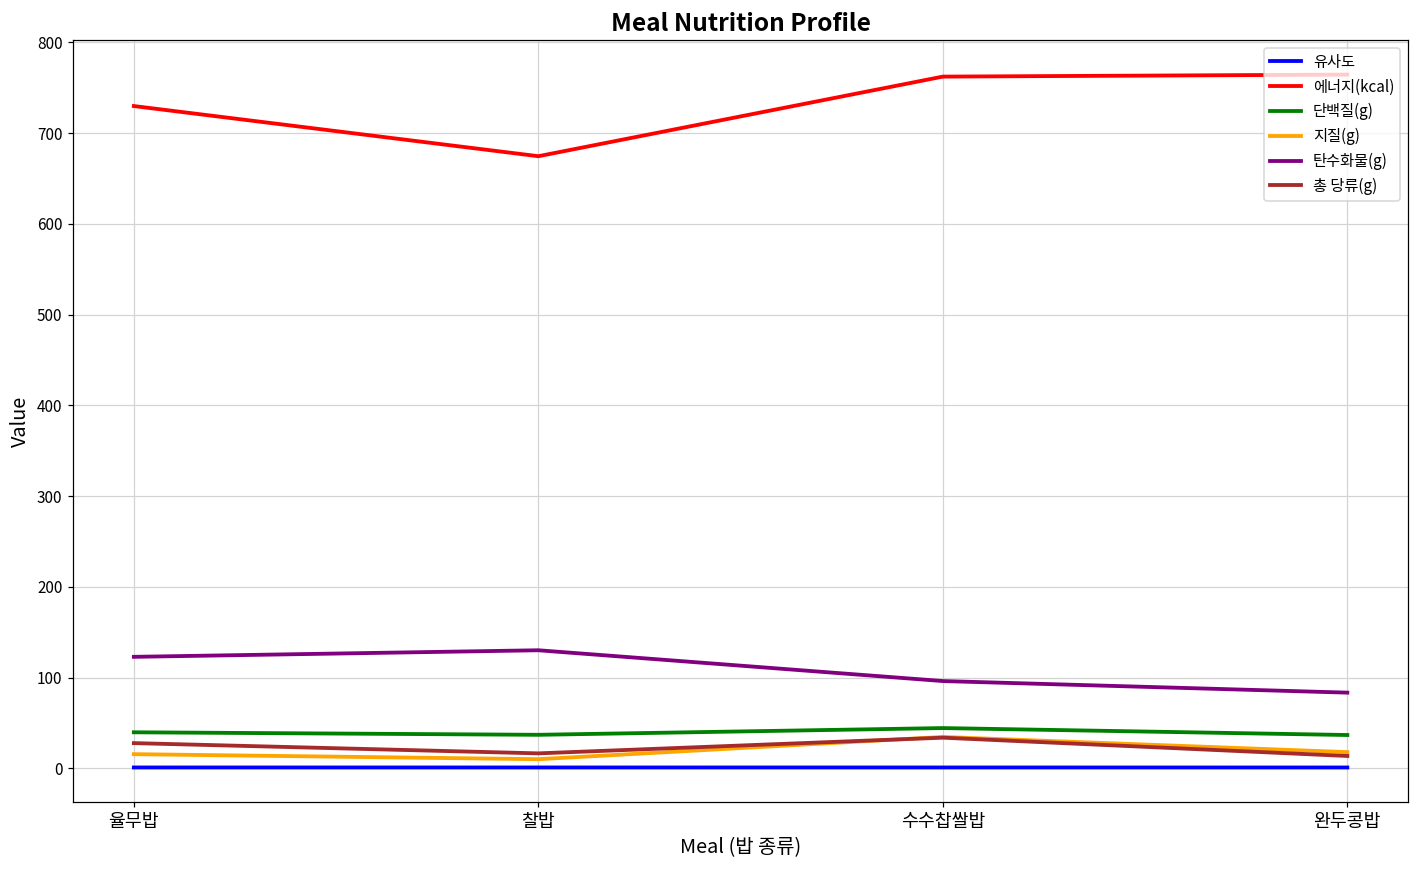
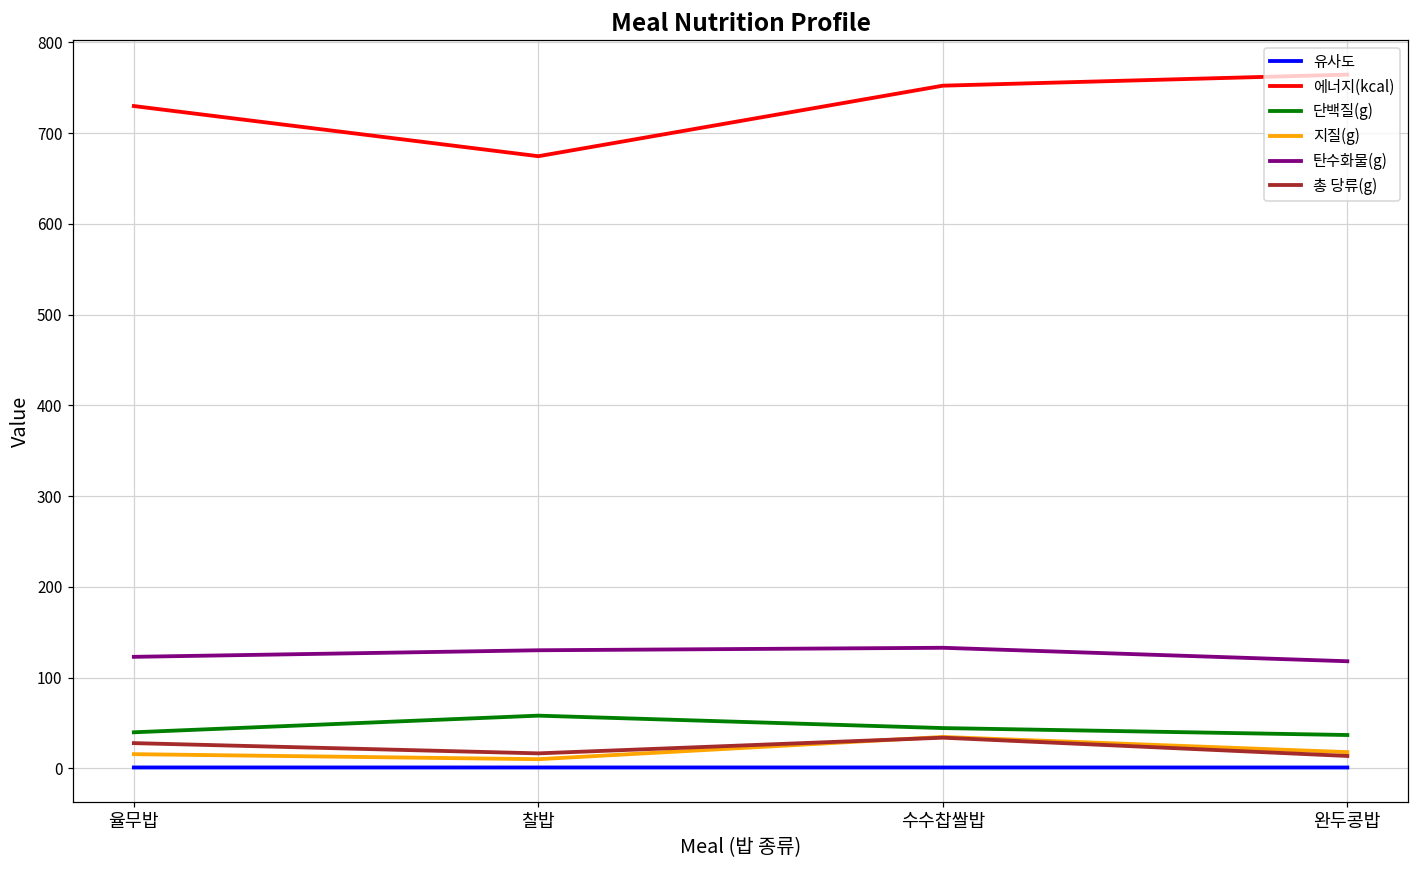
단백질(g), 찰밥: 40 -> 60
에너지(kcal), 수수찹쌀밥: 760 -> 750
탄수화물(g), 수수찹쌀밥: 100 -> 130
탄수화물(g), 완두콩밥: 80 -> 120
